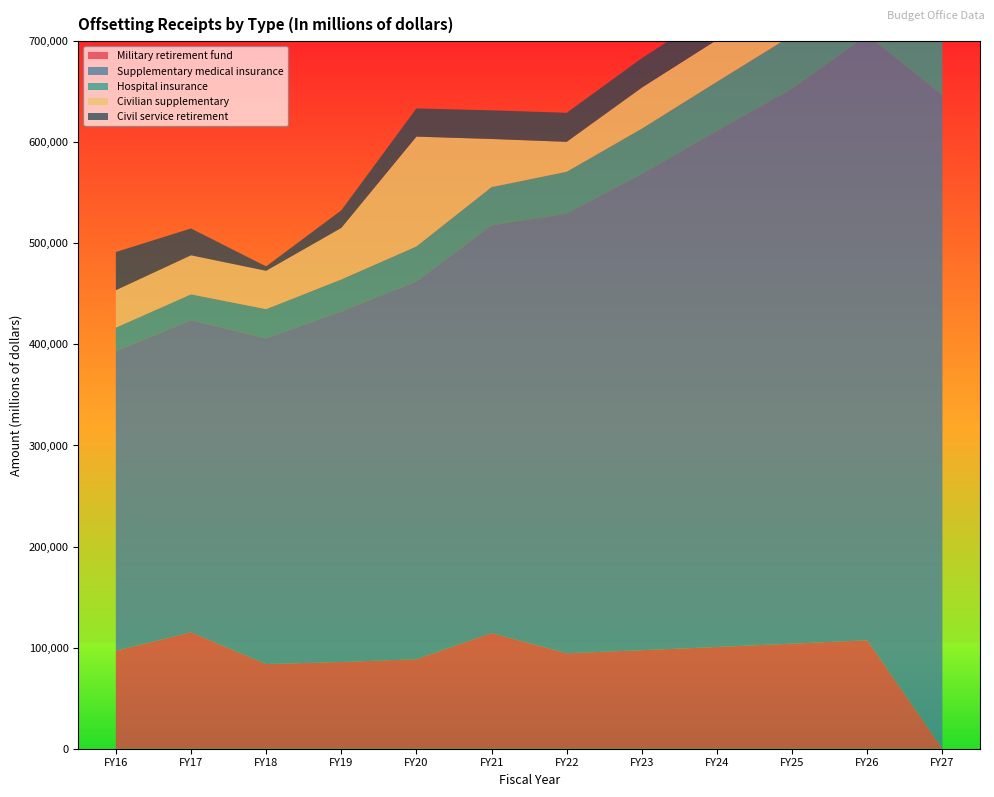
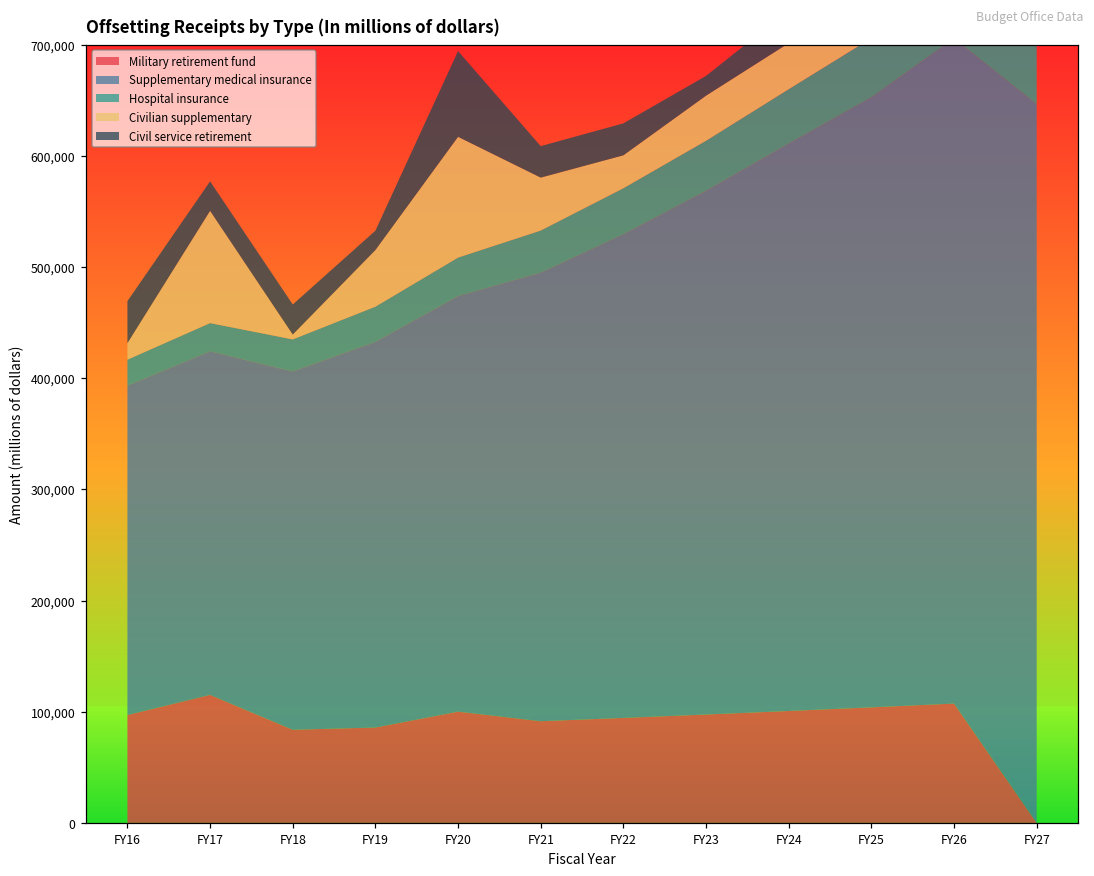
Civilian supplementary, FY16: 37,000 -> 15,000
Civilian supplementary, FY17: 39,000 -> 101,000
Civilian supplementary, FY18: 38,000 -> 4,000
Civil service retirement, FY18: 4,000 -> 27,000
Military retirement fund, FY20: 89,000 -> 100,000
Civil service retirement, FY20: 28,000 -> 77,000
Military retirement fund, FY21: 114,000 -> 91,000
Civil service retirement, FY23: 29,000 -> 18,000
